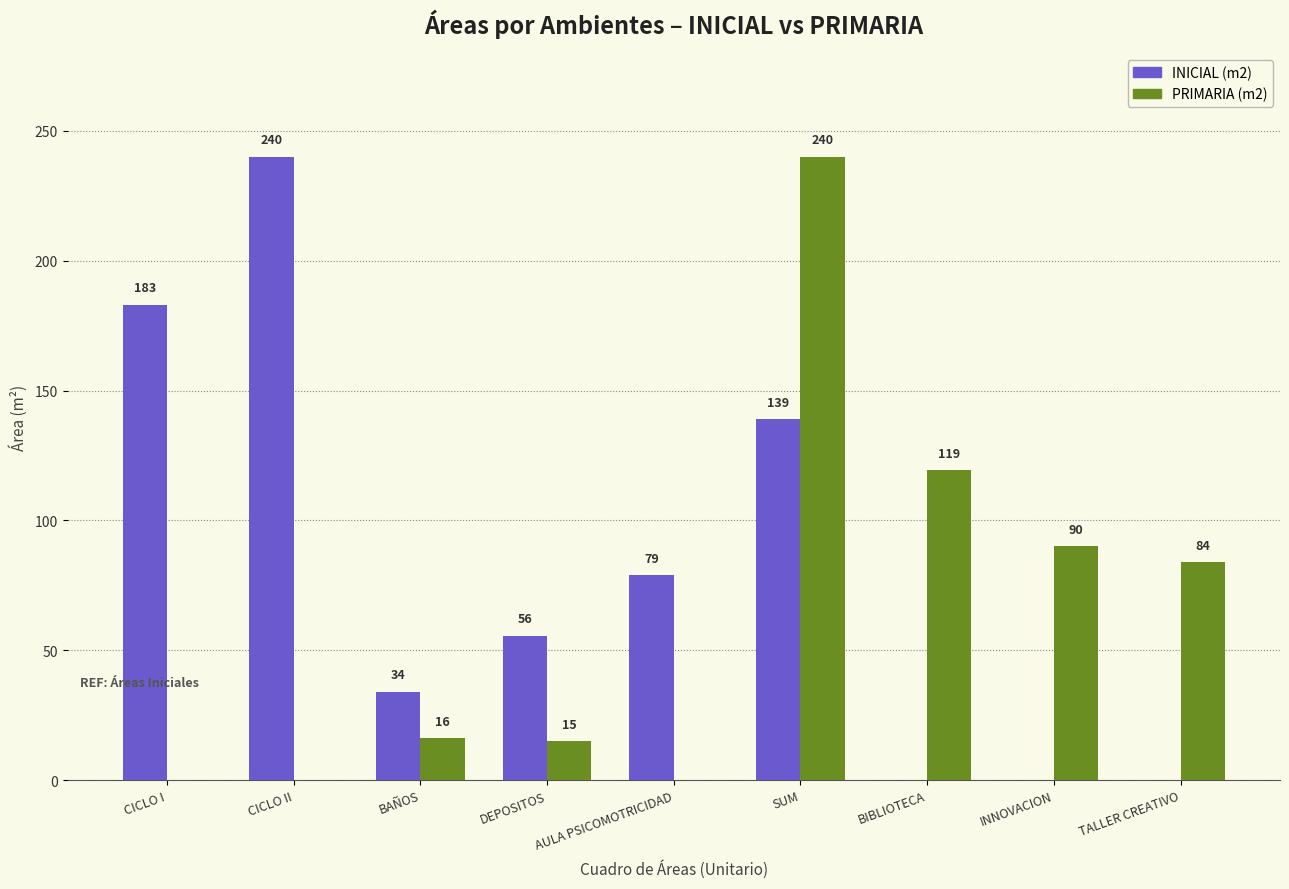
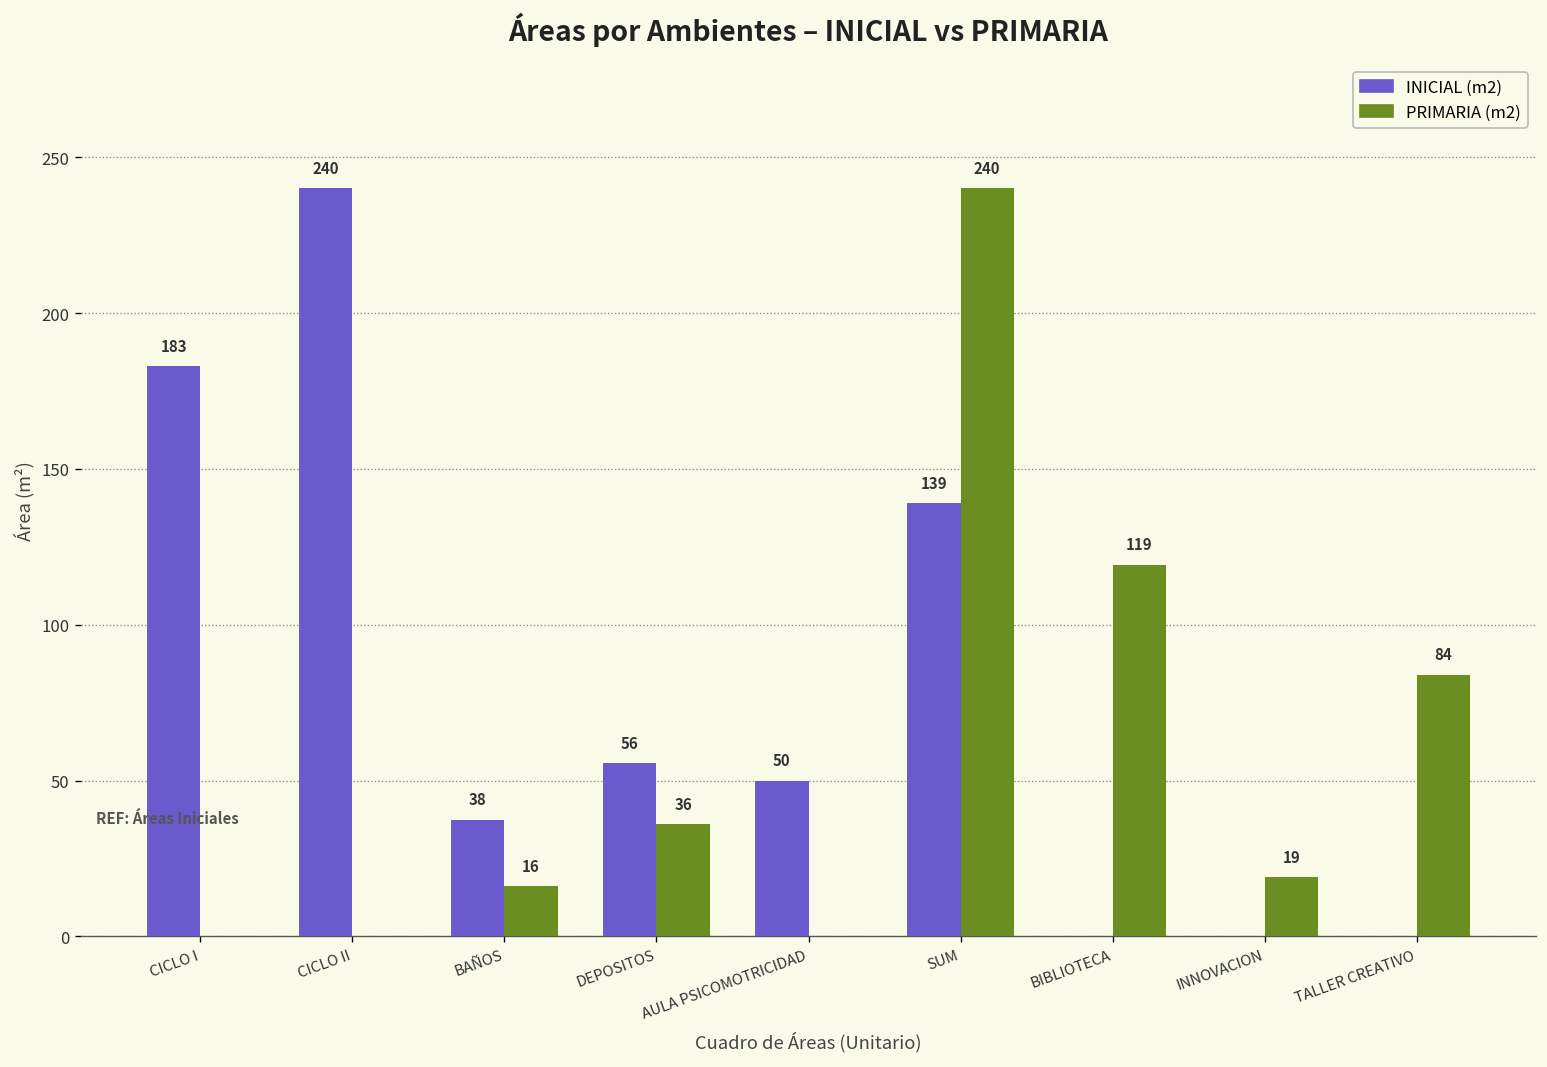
INICIAL (m2), BAÑOS: 34 -> 38
PRIMARIA (m2), DEPOSITOS: 15 -> 36
INICIAL (m2), AULA PSICOMOTRICIDAD: 79 -> 50
PRIMARIA (m2), INNOVACION: 90 -> 19
